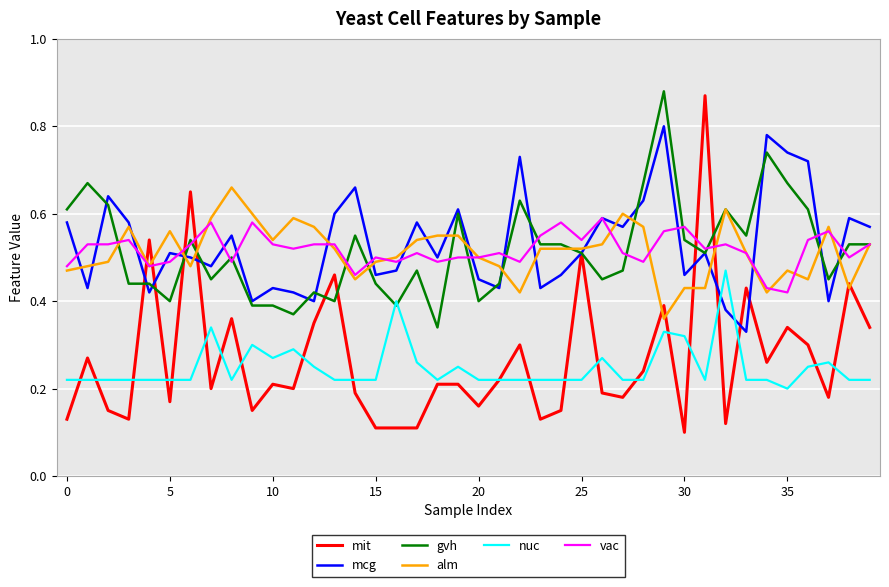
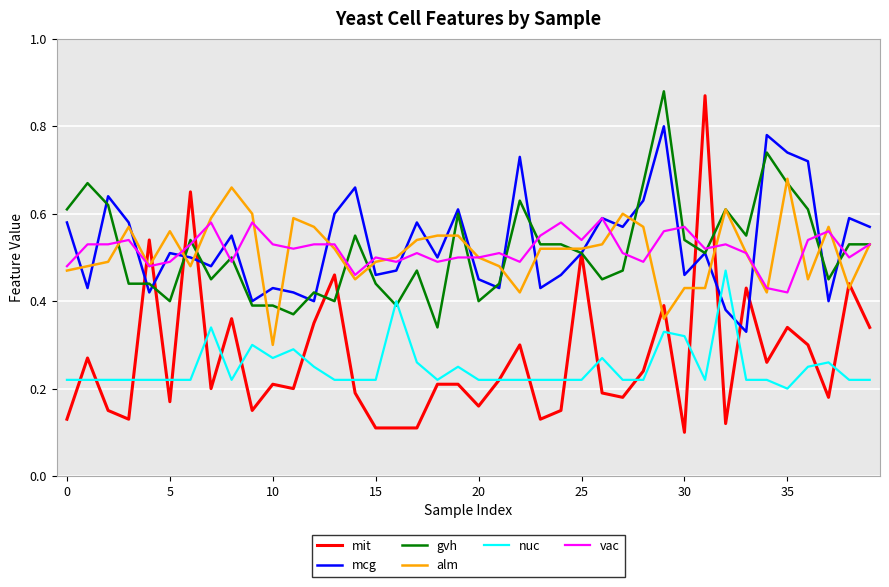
alm, 10: 0.54 -> 0.30
alm, 35: 0.47 -> 0.68
